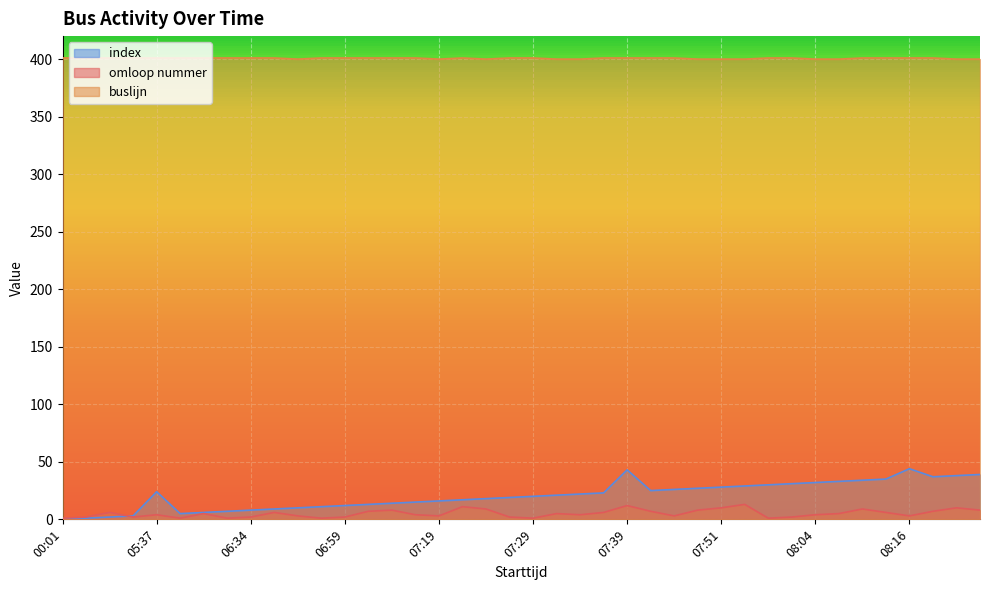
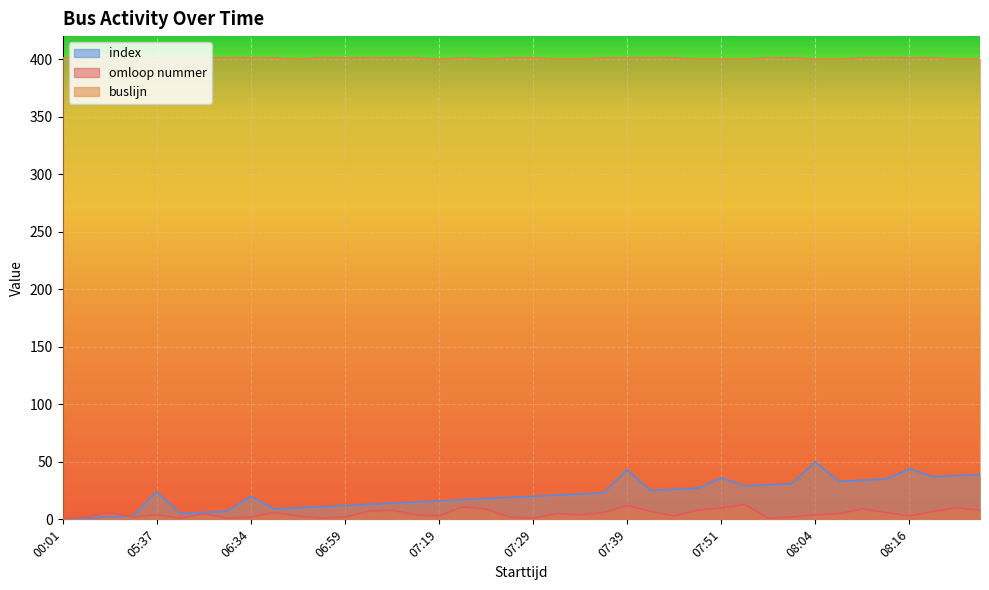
index, 06:34: 8 -> 20
index, 07:51: 28 -> 36
index, 08:04: 32 -> 50
